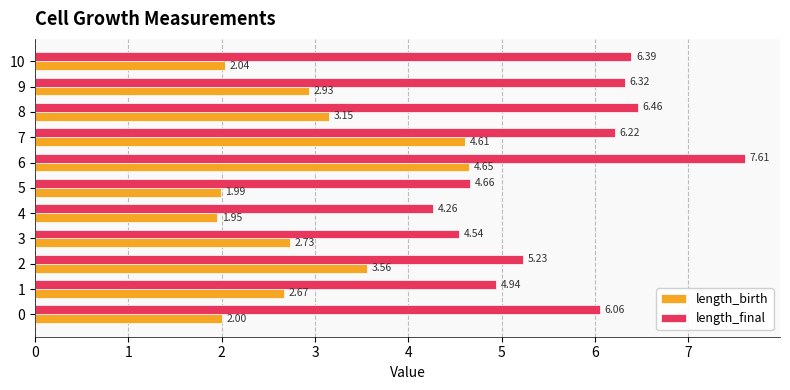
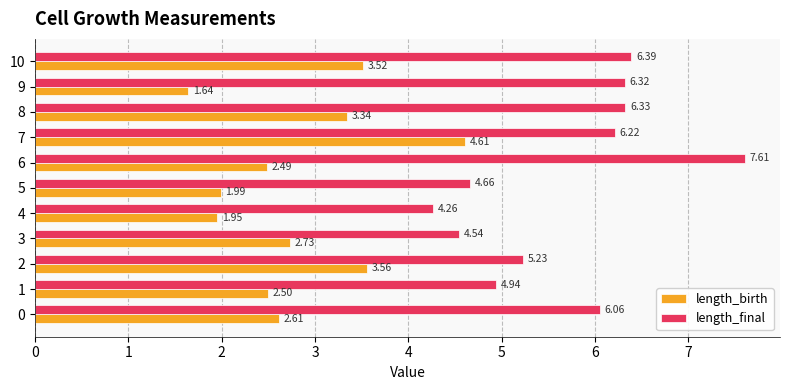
length_birth, 10: 2.04 -> 3.52
length_birth, 9: 2.93 -> 1.64
length_final, 8: 6.46 -> 6.33
length_birth, 8: 3.15 -> 3.34
length_birth, 6: 4.65 -> 2.49
length_birth, 1: 2.67 -> 2.50
length_birth, 0: 2.00 -> 2.61
